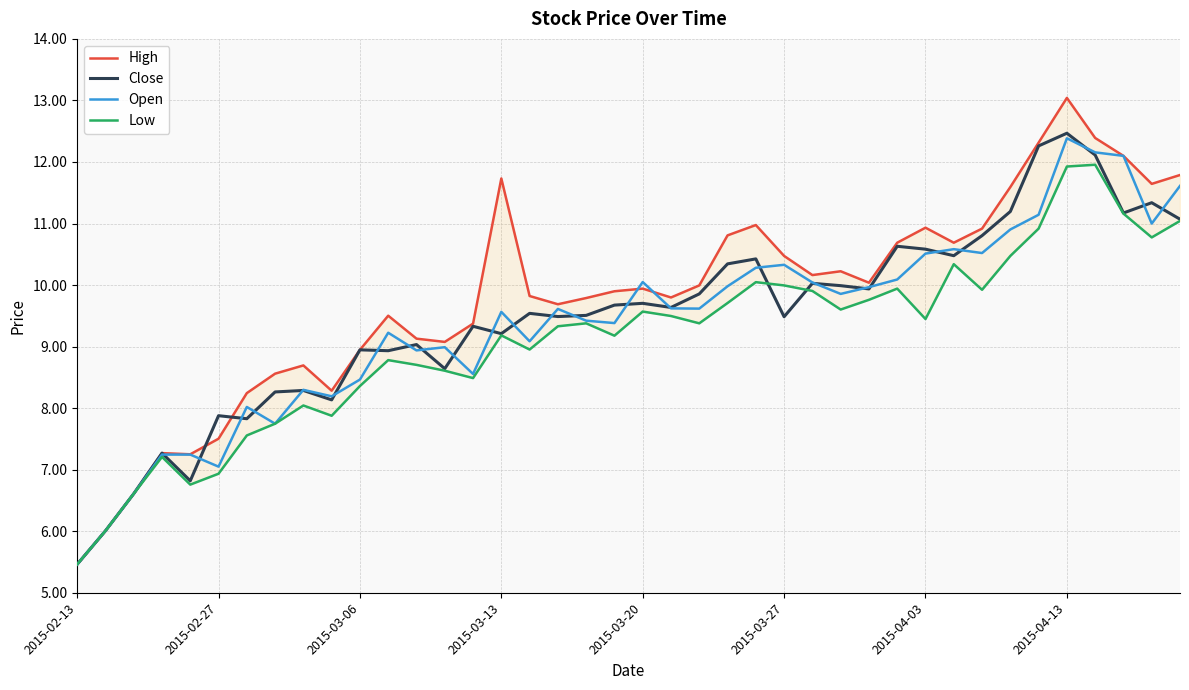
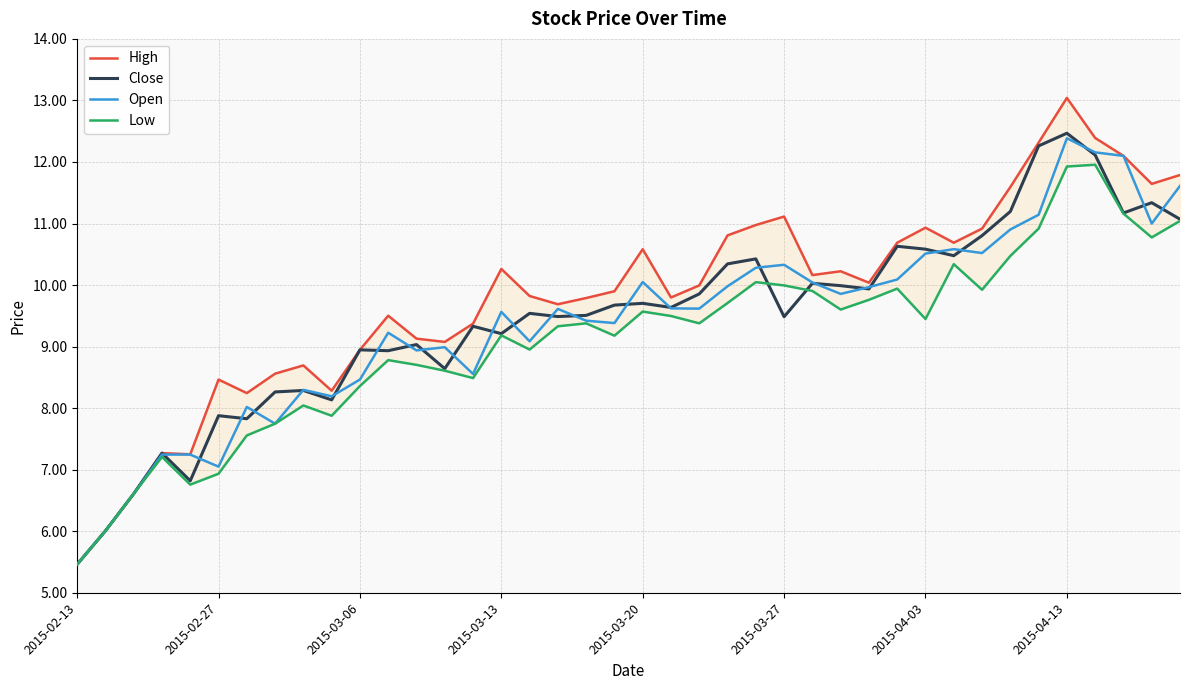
High, 2015-02-27: 7.5 -> 8.5
High, 2015-03-13: 11.7 -> 10.3
High, 2015-03-20: 9.9 -> 10.6
High, 2015-03-27: 10.5 -> 11.1
